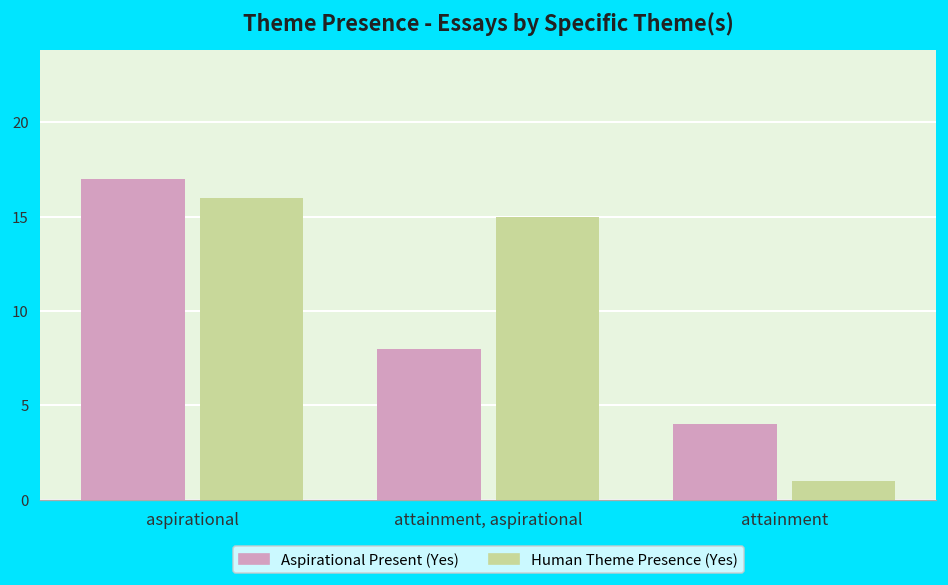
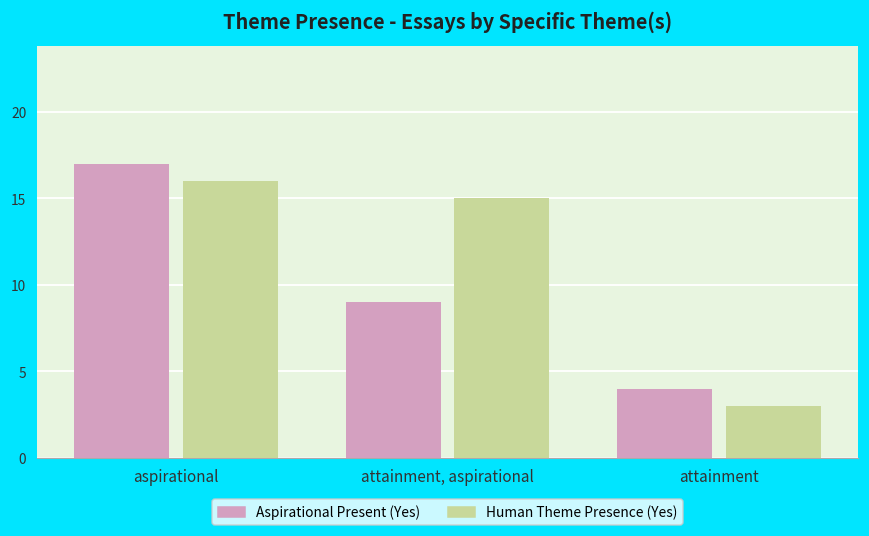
Aspirational Present (Yes), attainment, aspirational: 8 -> 9
Human Theme Presence (Yes), attainment: 1 -> 3
